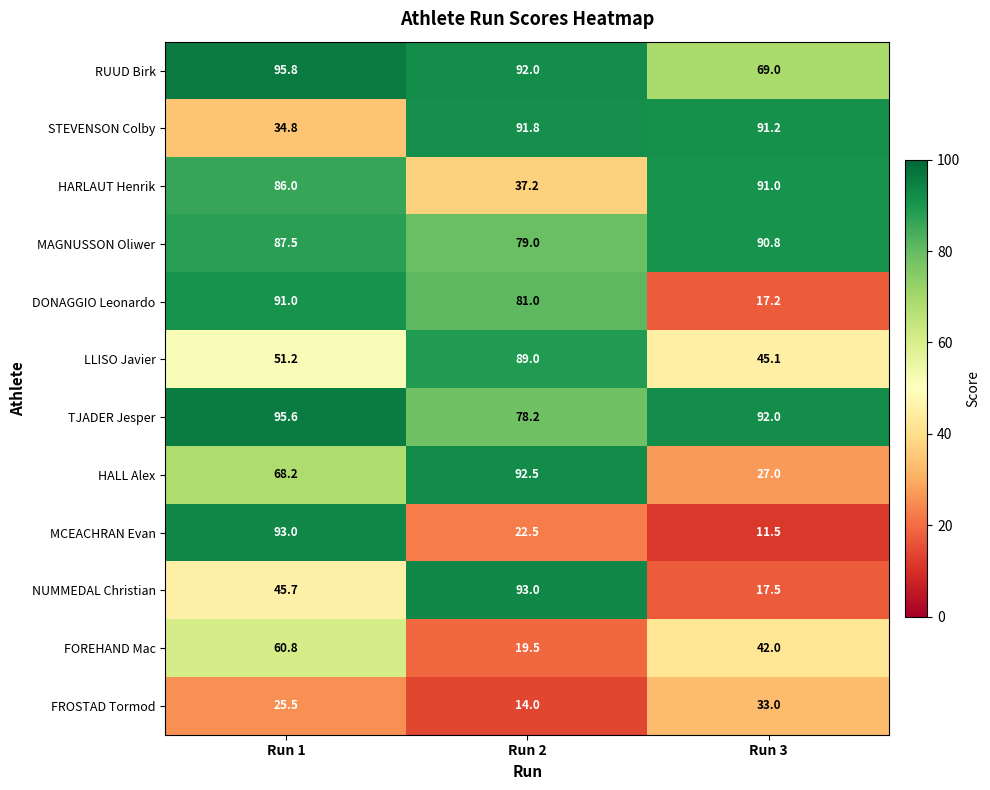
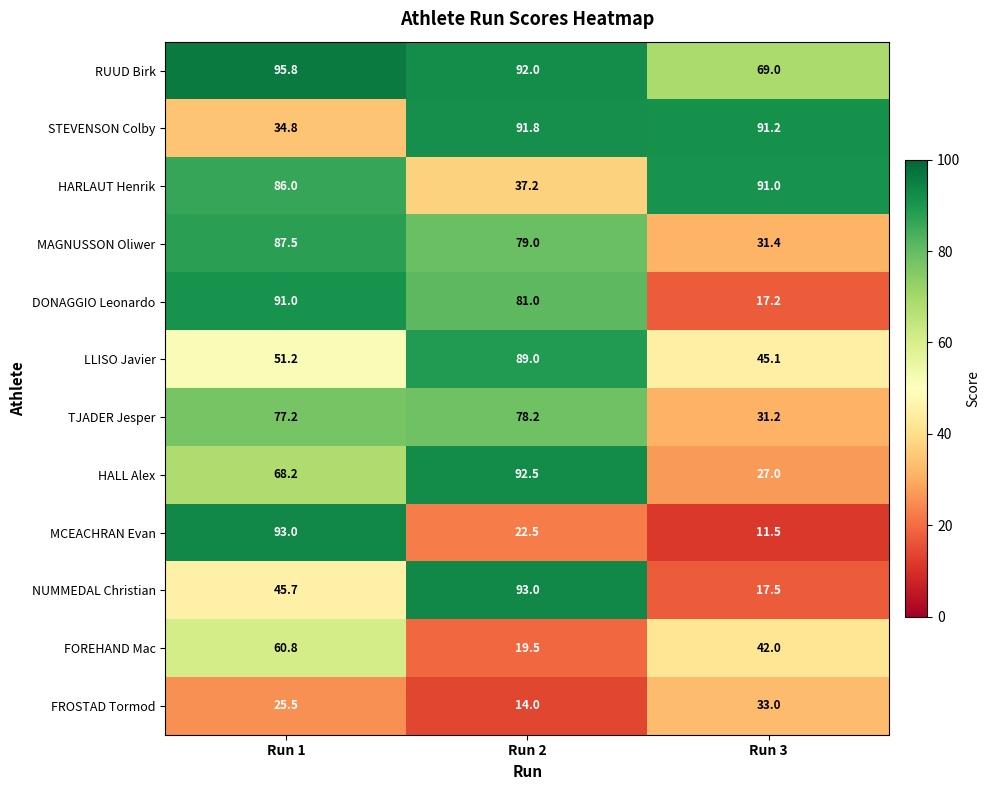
MAGNUSSON Oliwer, Run 3: 90.8 -> 31.4
TJADER Jesper, Run 1: 95.6 -> 77.2
TJADER Jesper, Run 3: 92.0 -> 31.2
